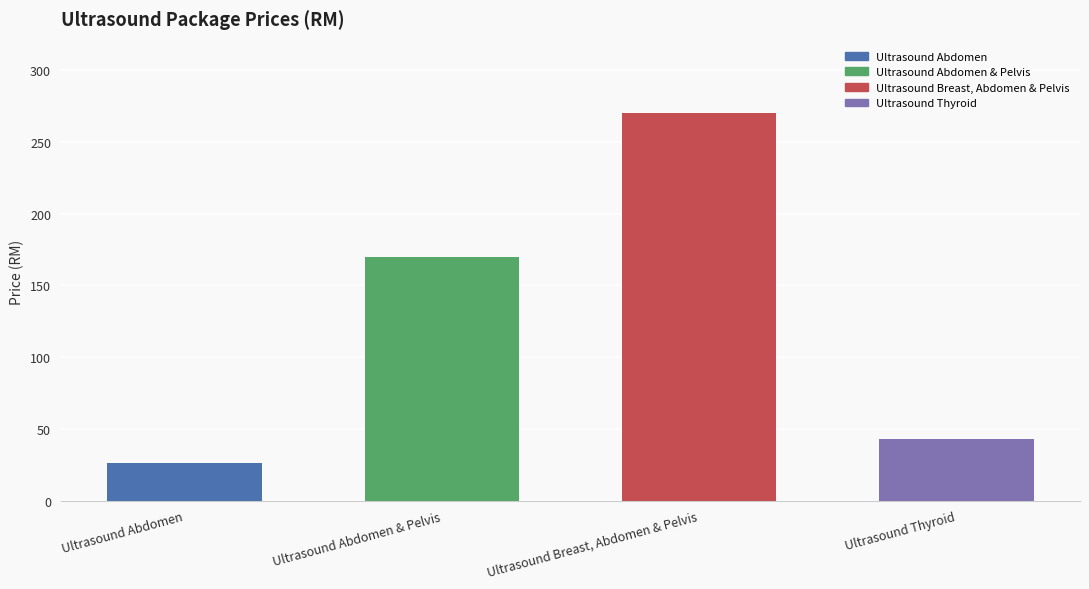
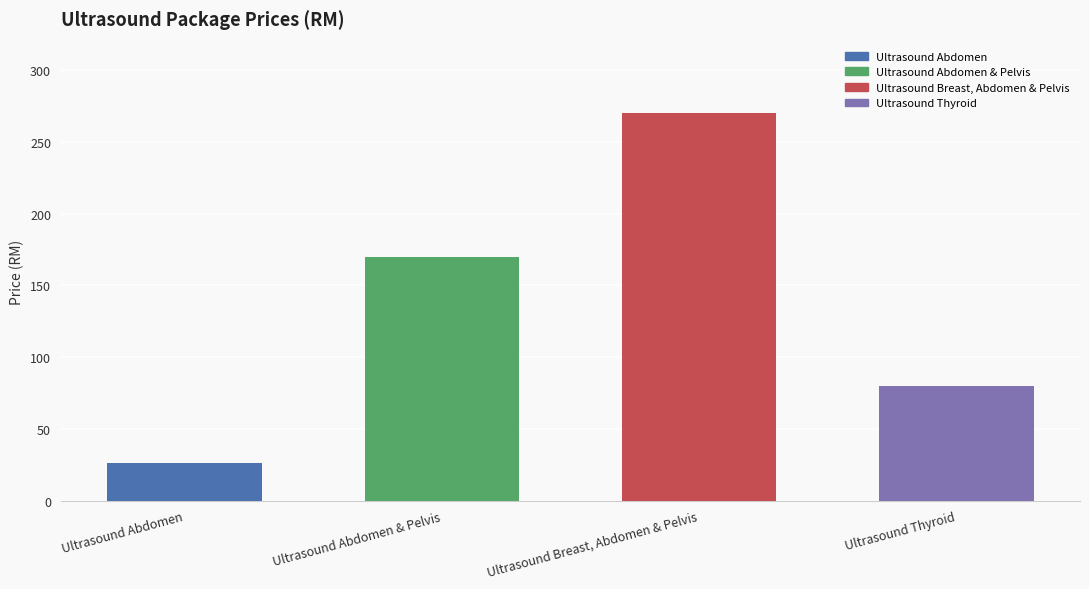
Ultrasound Thyroid: 43 -> 80
